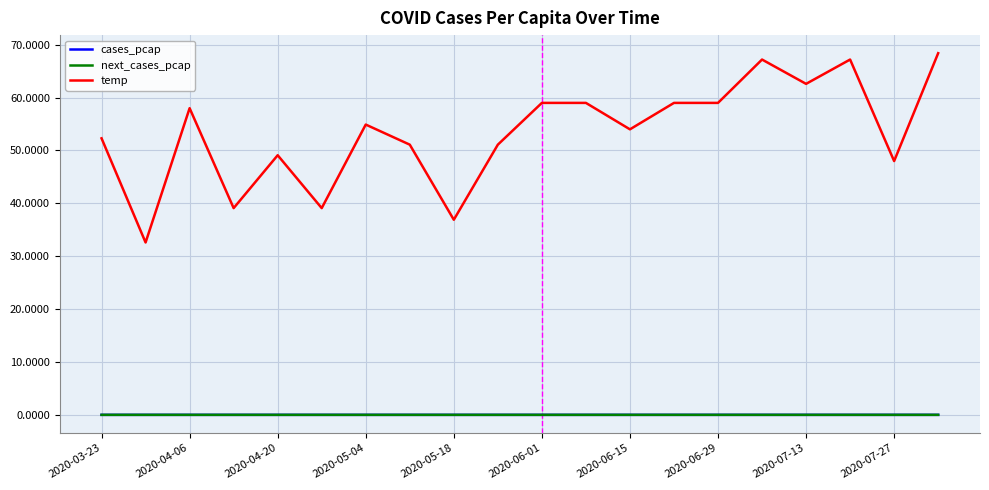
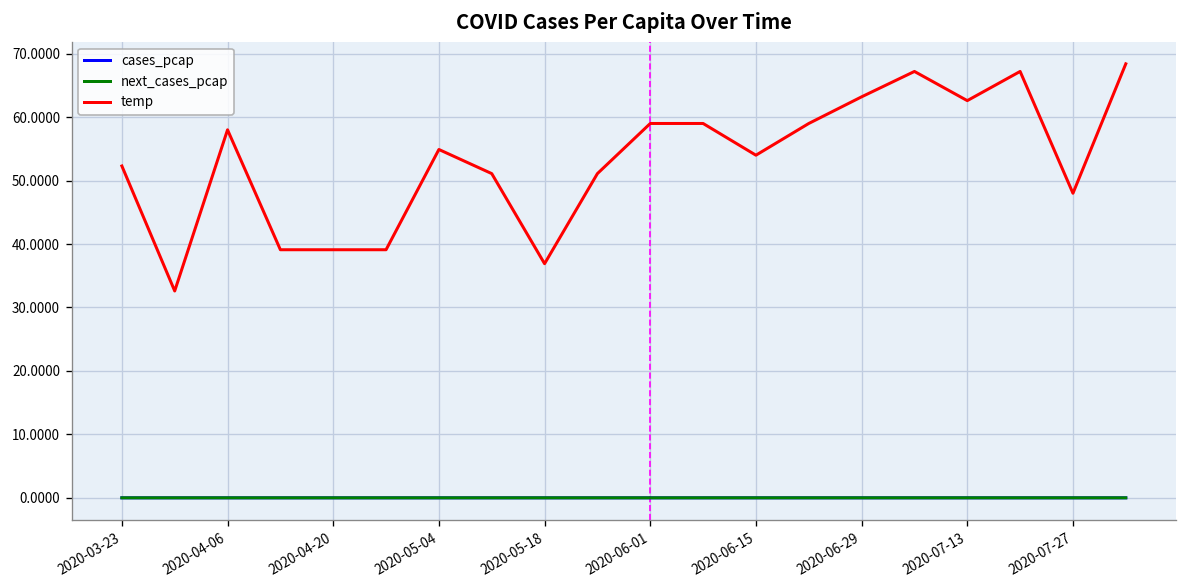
temp, 2020-04-20: 49 -> 39
temp, 2020-06-29: 59 -> 63
